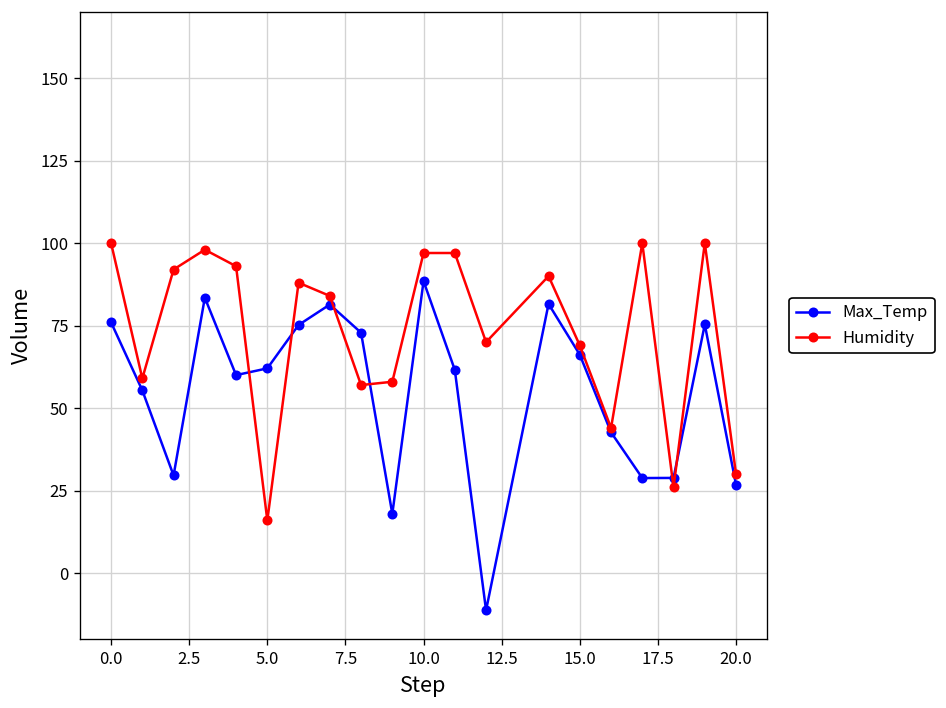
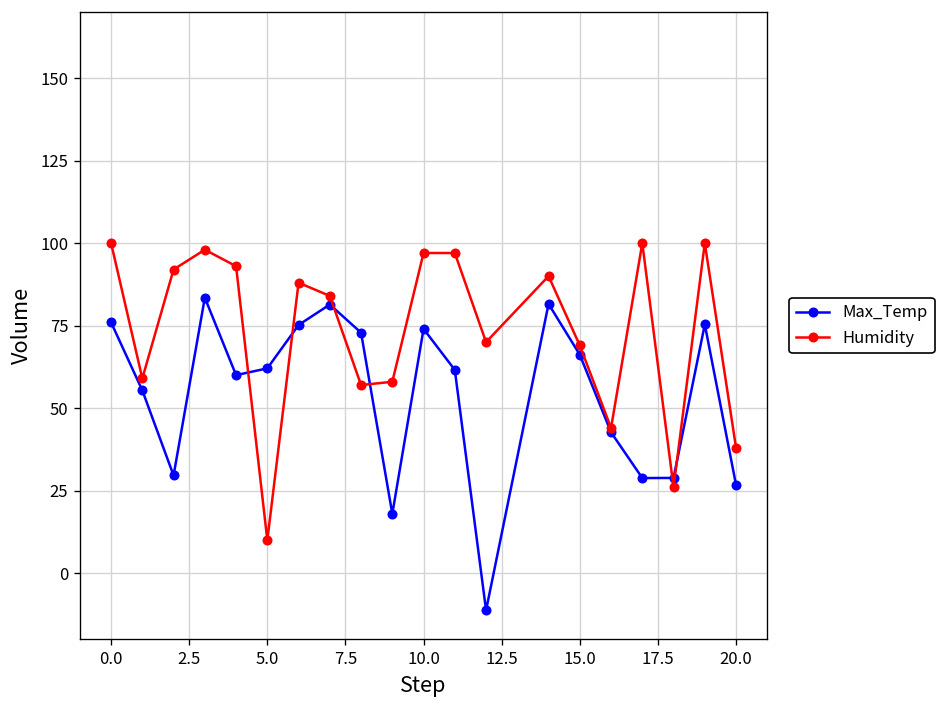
Humidity, 5.0: 16 -> 10
Max_Temp, 10.0: 88 -> 74
Humidity, 20.0: 30 -> 38
